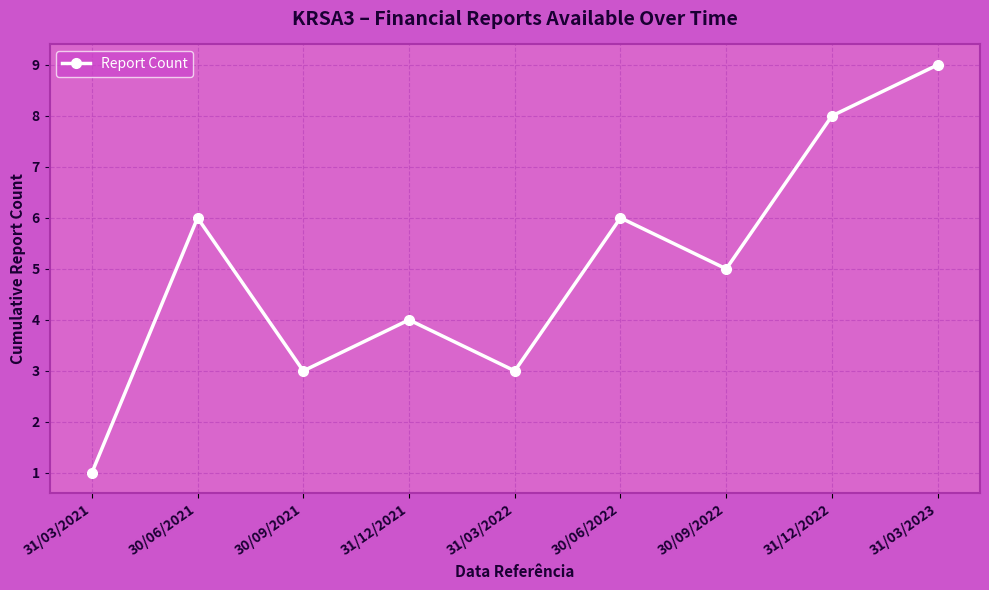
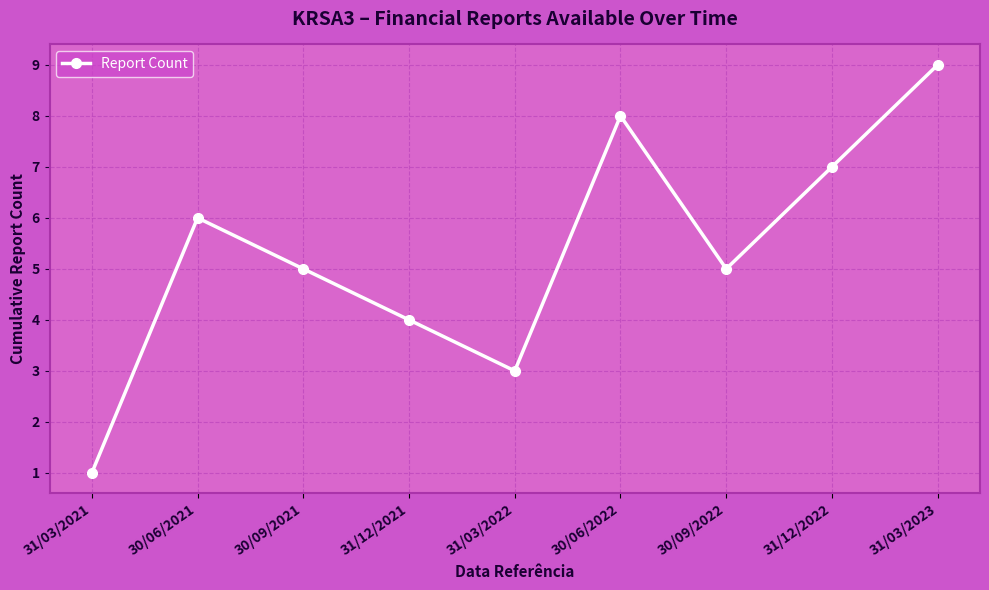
30/09/2021: 3 -> 5
30/06/2022: 6 -> 8
31/12/2022: 8 -> 7
